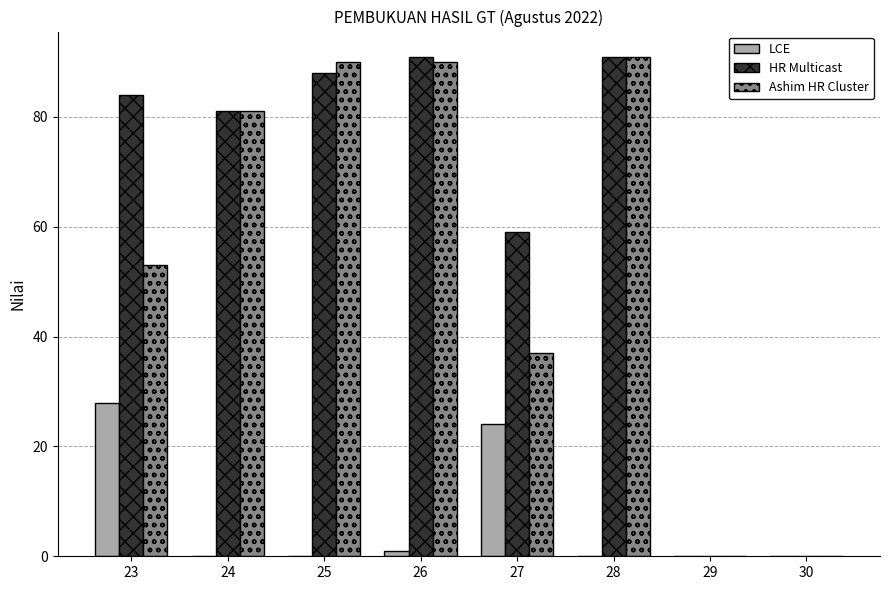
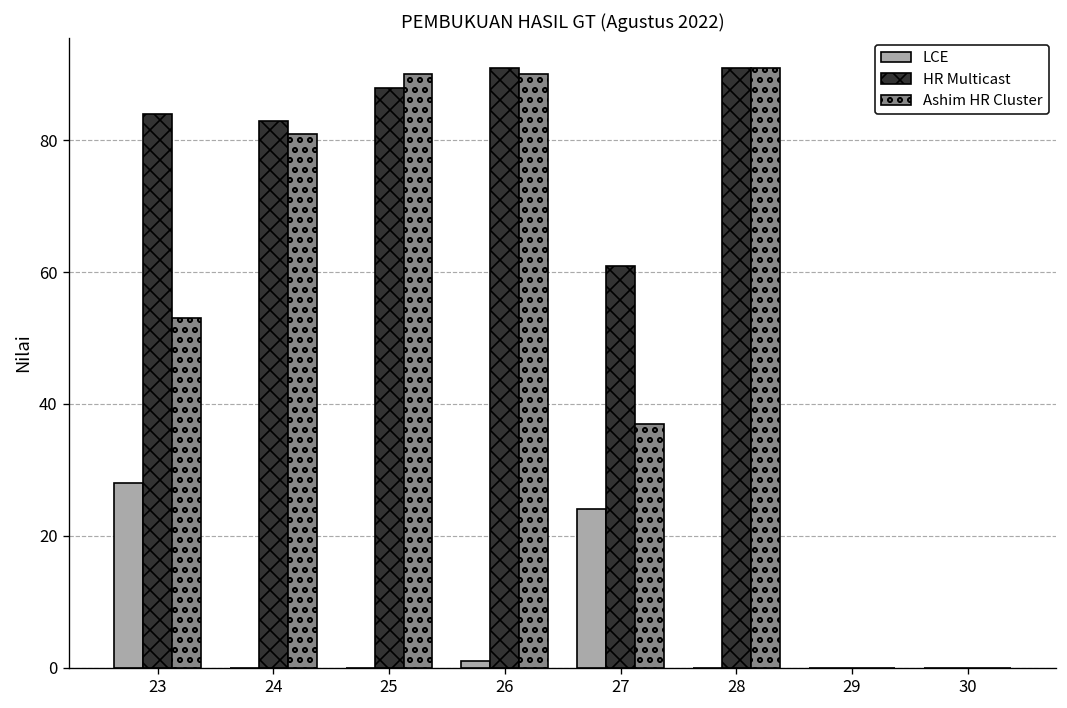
HR Multicast, 24: 81 -> 83
HR Multicast, 27: 59 -> 61
